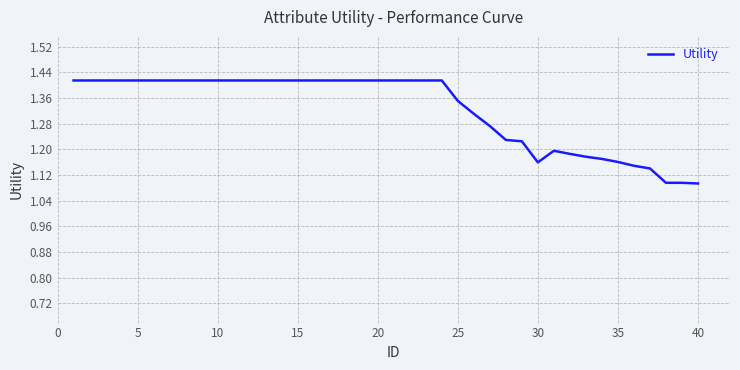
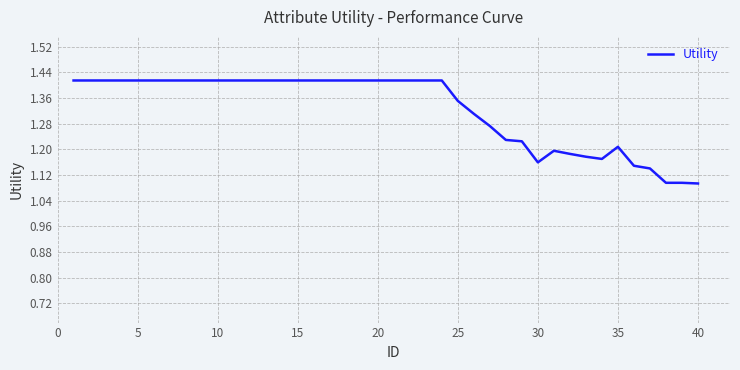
35: 1.16 -> 1.21
